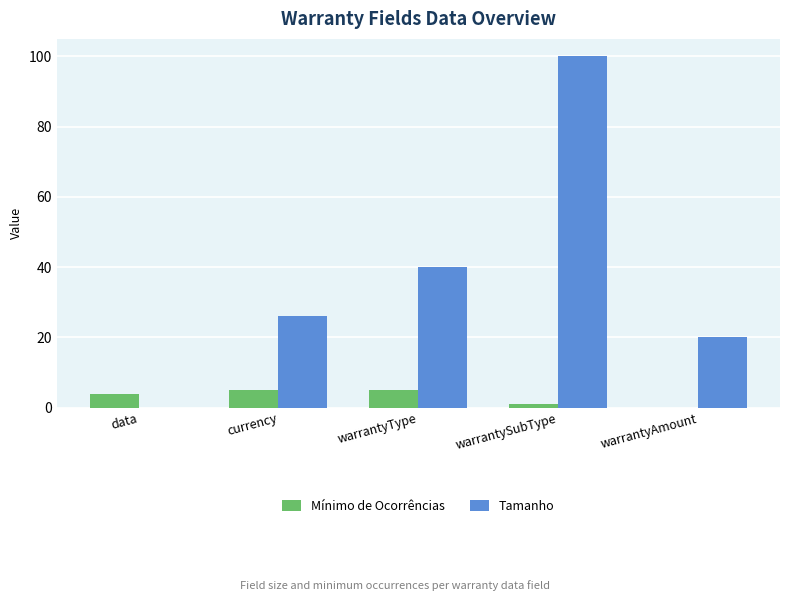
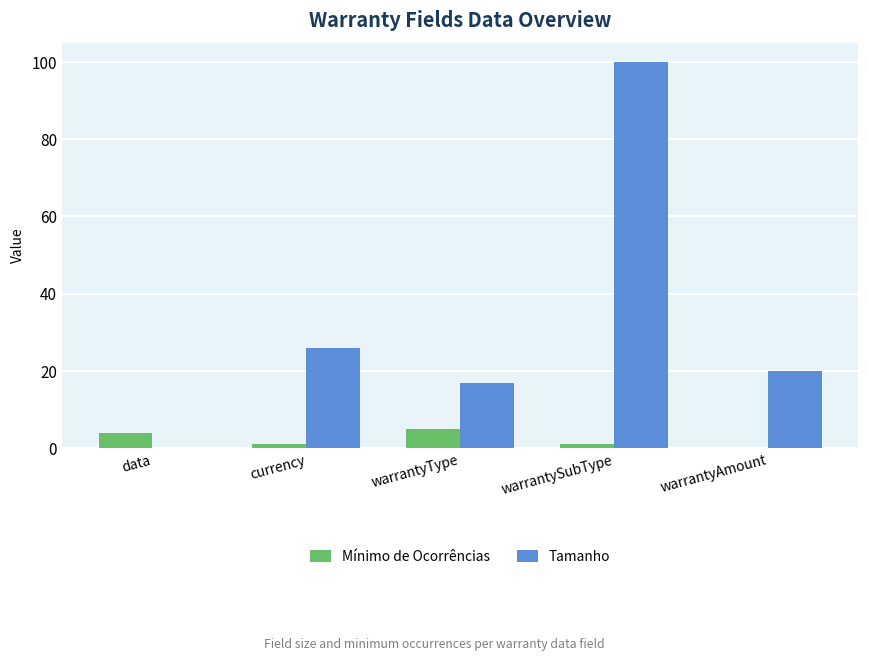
Mínimo de Ocorrências, currency: 5 -> 1
Tamanho, warrantyType: 40 -> 17
